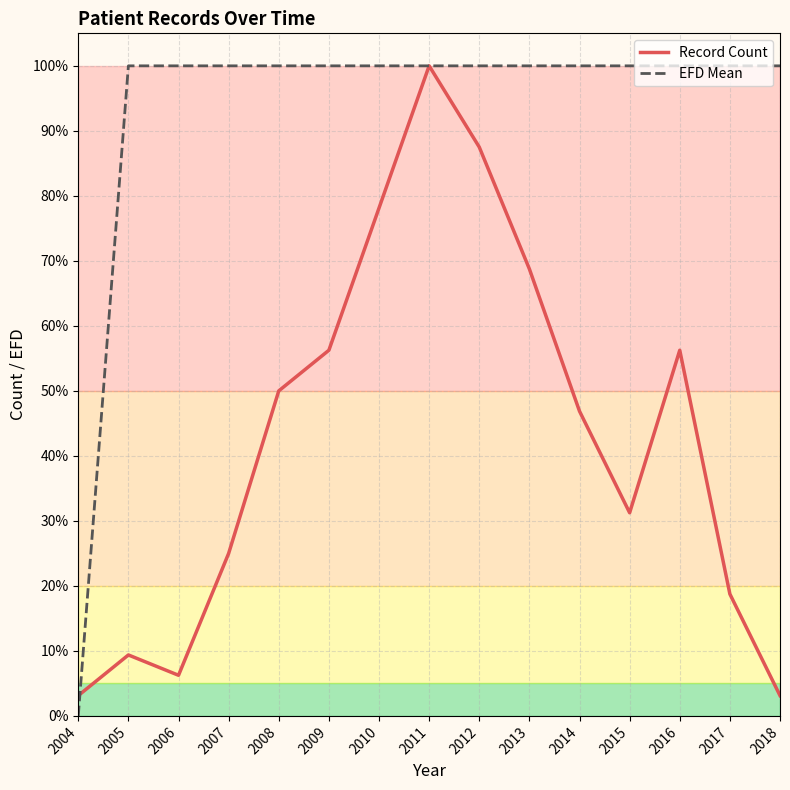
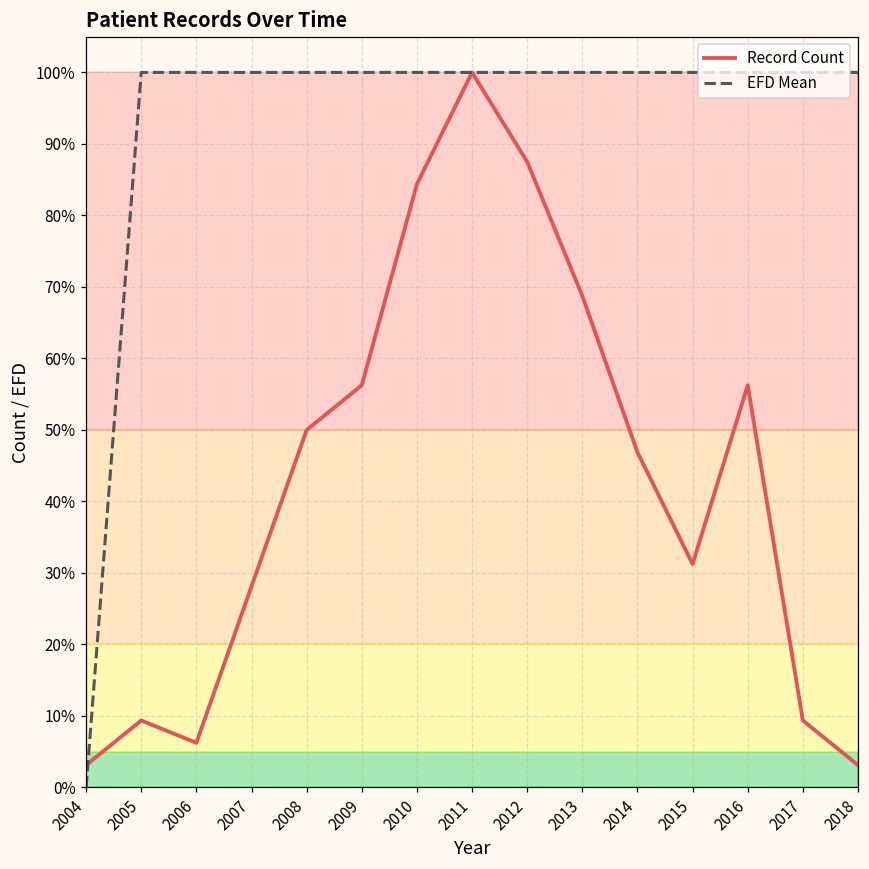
Record Count, 2007: 25% -> 28%
Record Count, 2010: 78% -> 84%
Record Count, 2017: 19% -> 9%
